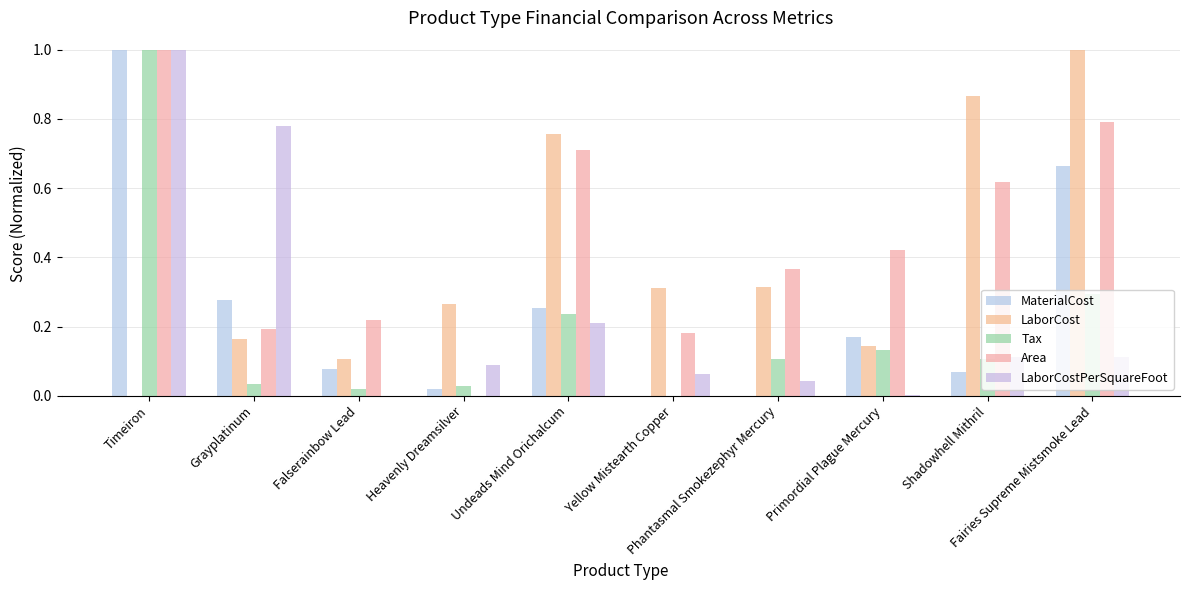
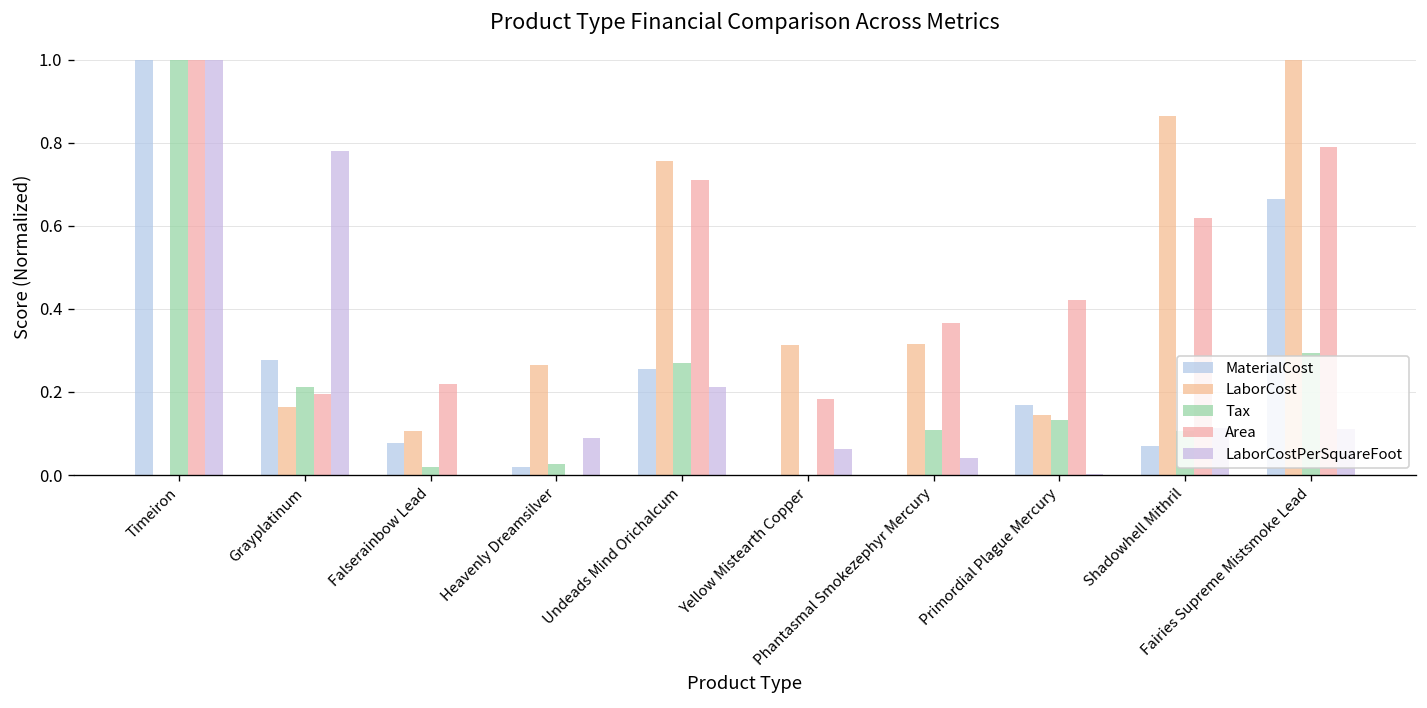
Tax, Grayplatinum: 0.03 -> 0.21
Tax, Undeads Mind Orichalcum: 0.24 -> 0.27
